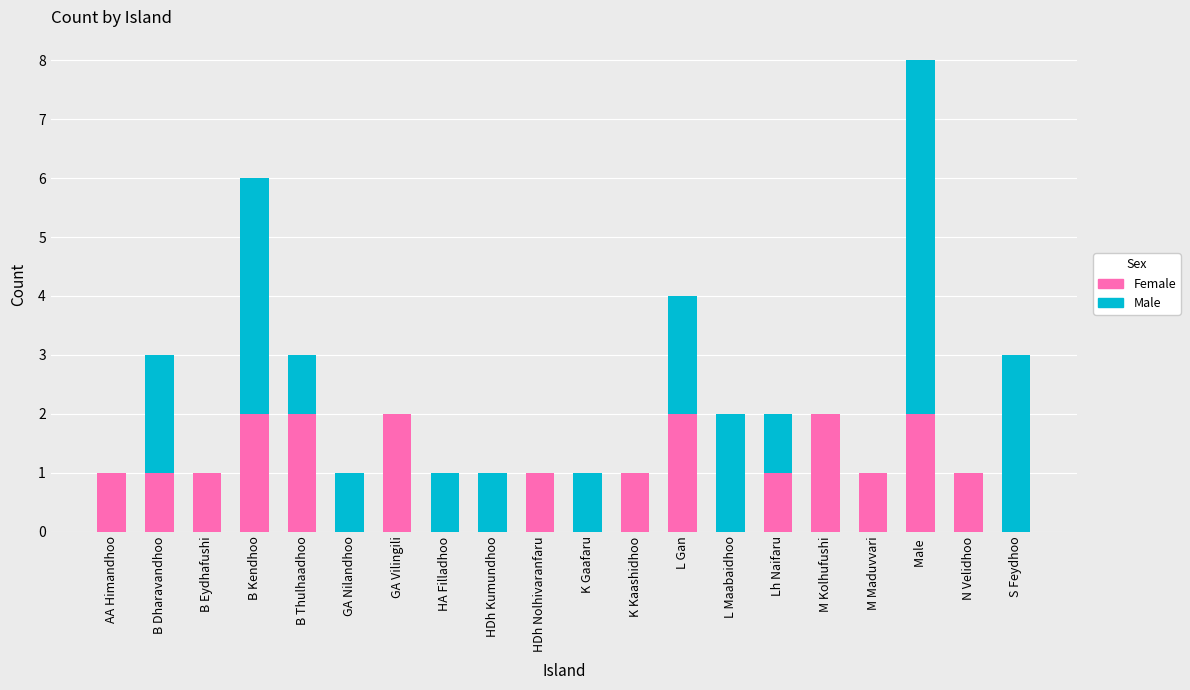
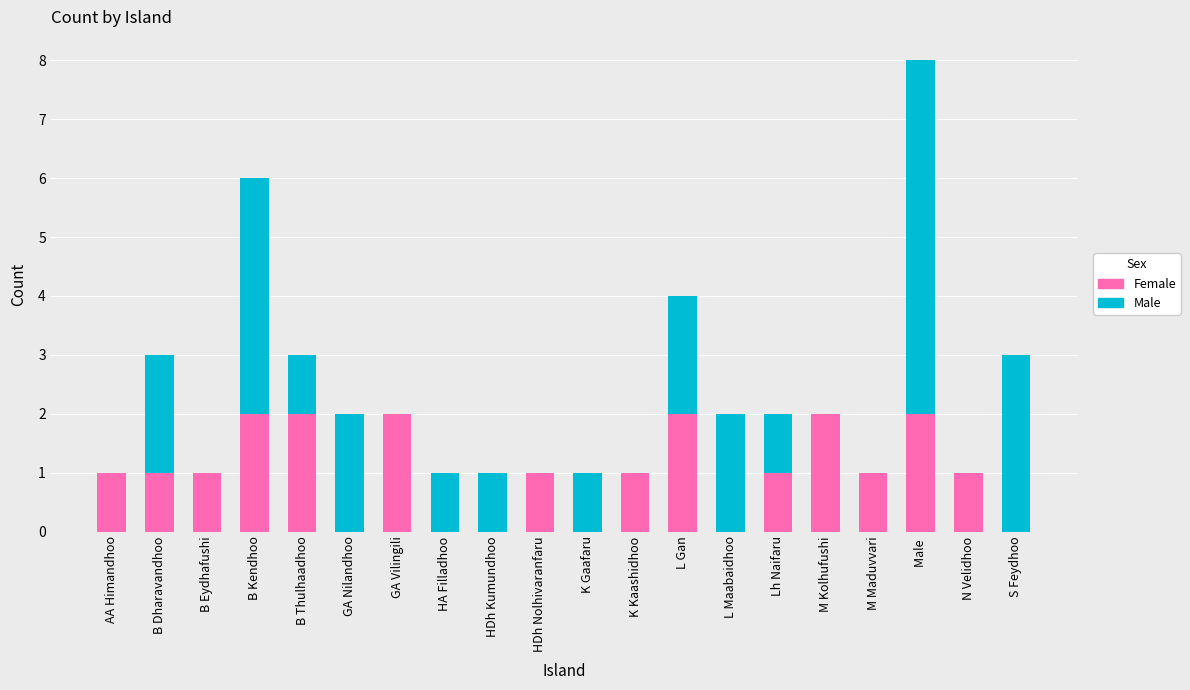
Male, GA Nilandhoo: 1 -> 2
